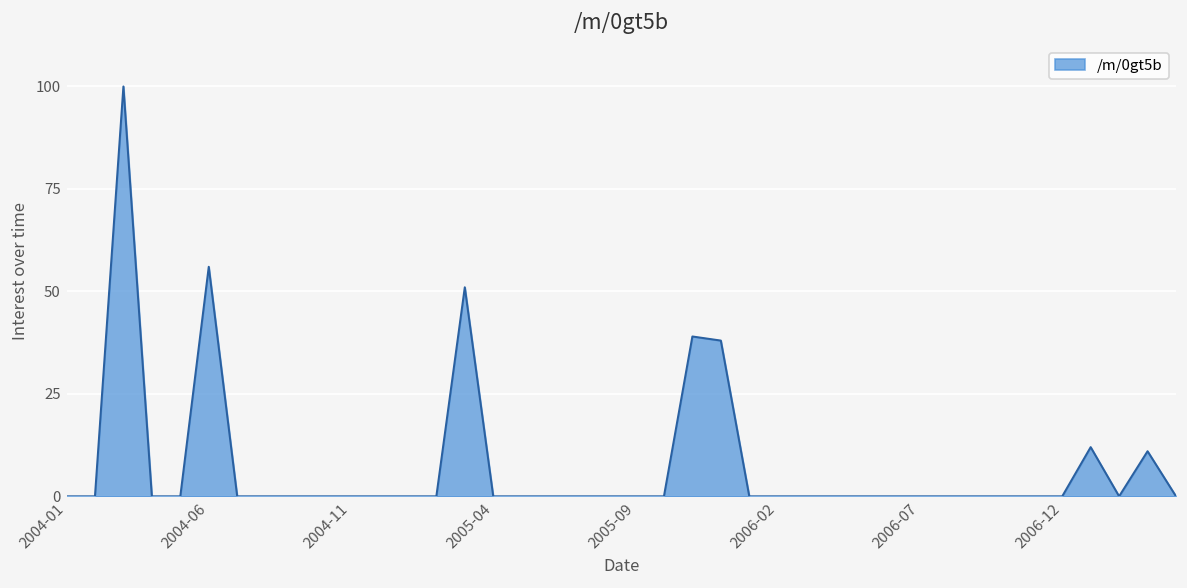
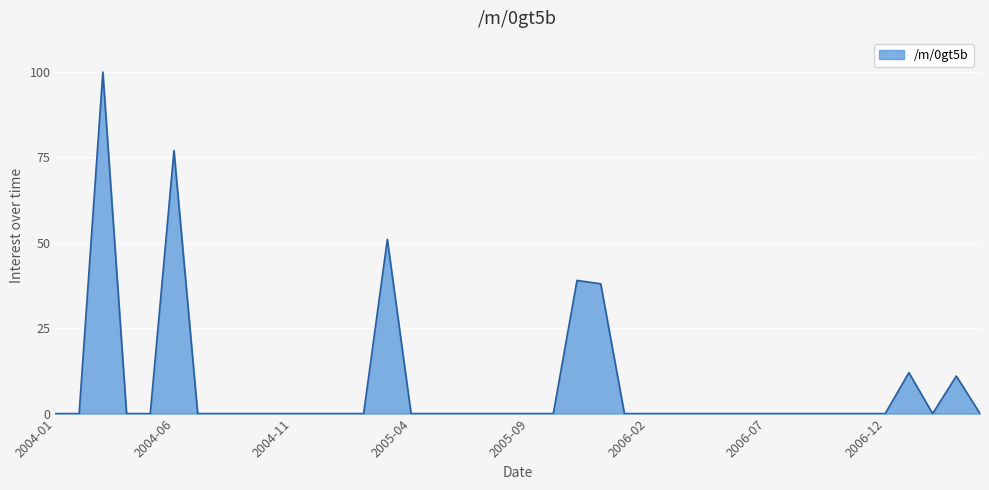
2004-06: 56 -> 77
